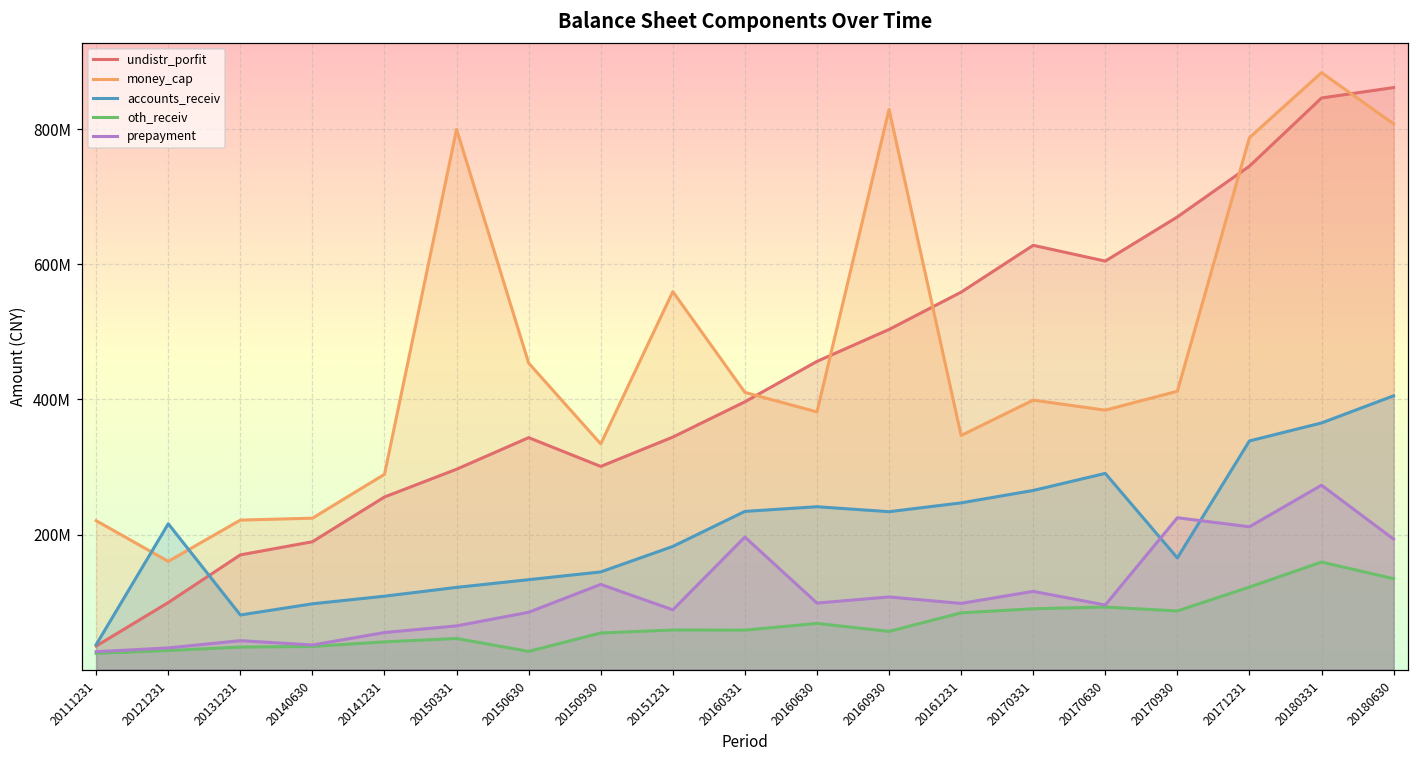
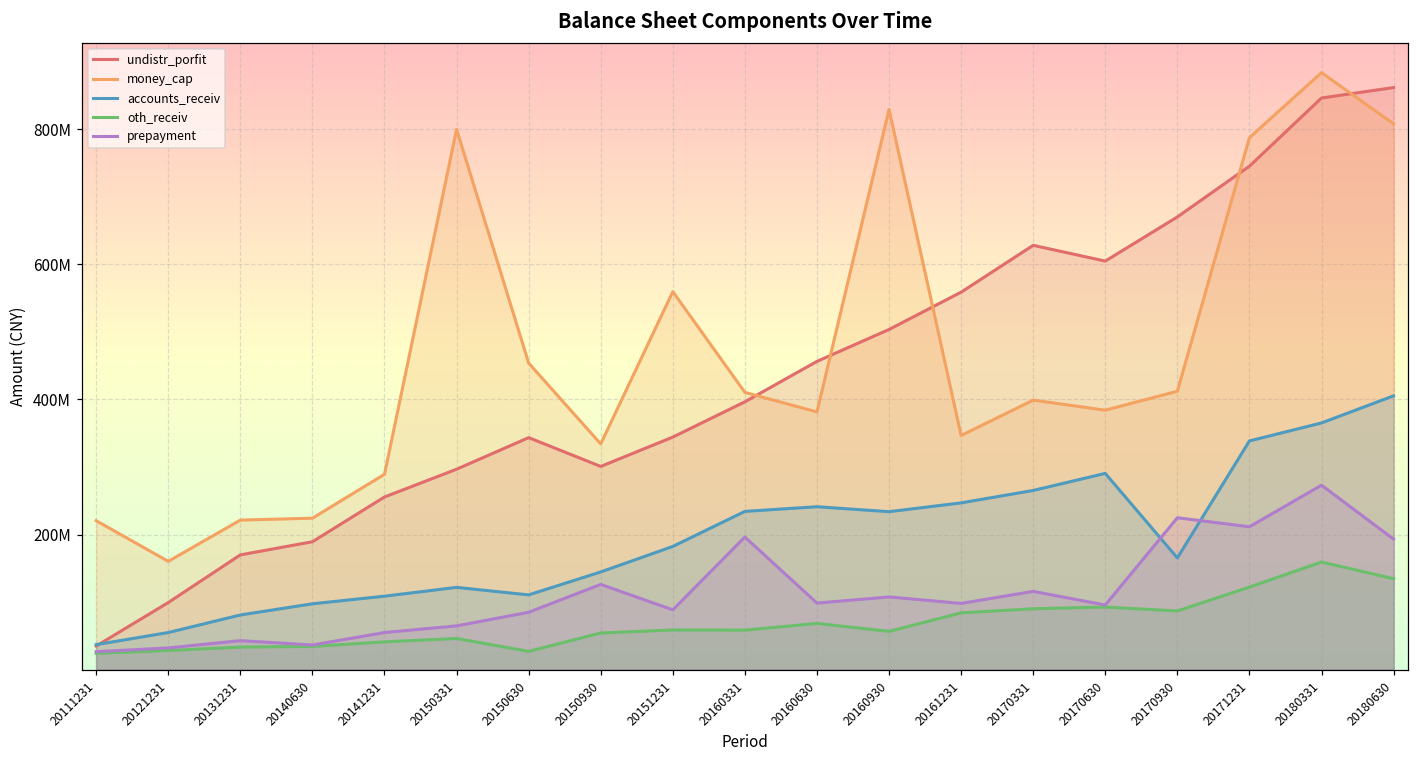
accounts_receiv, 20121231: 220000000 -> 50000000
accounts_receiv, 20150630: 130000000 -> 110000000
